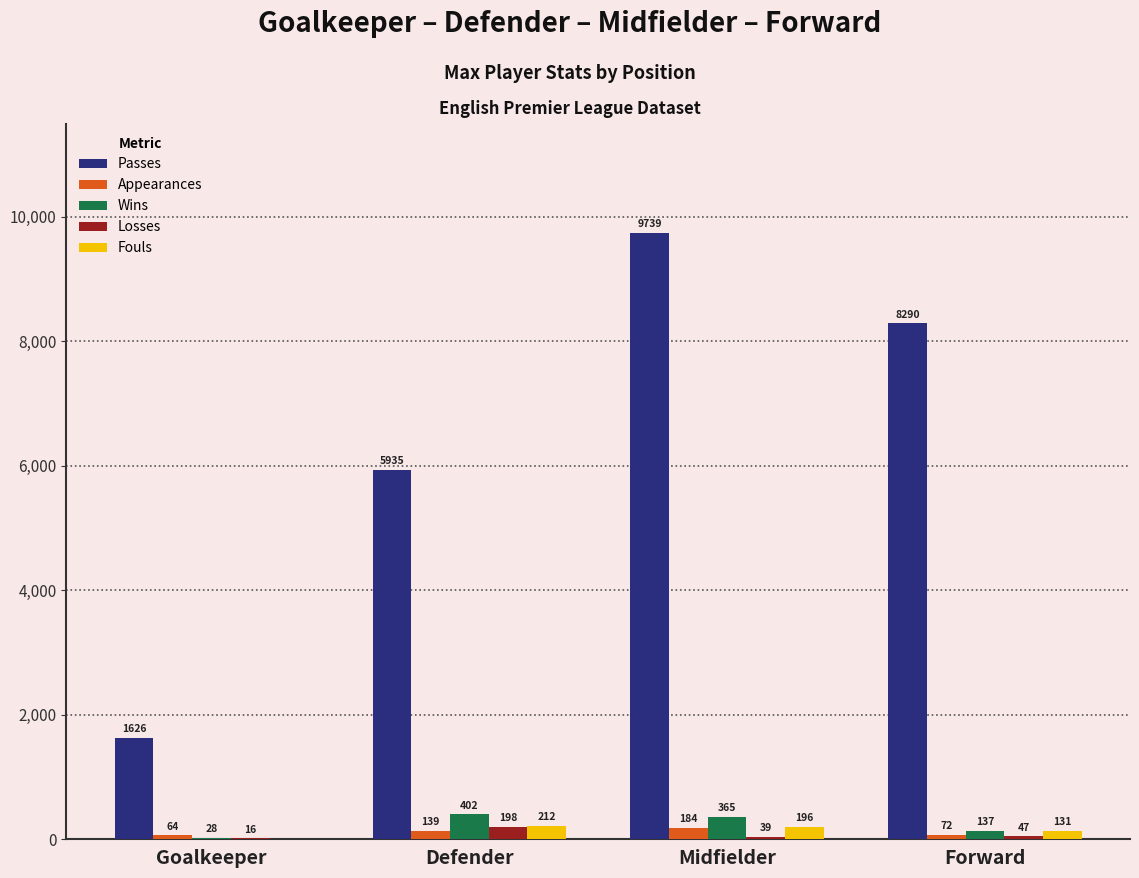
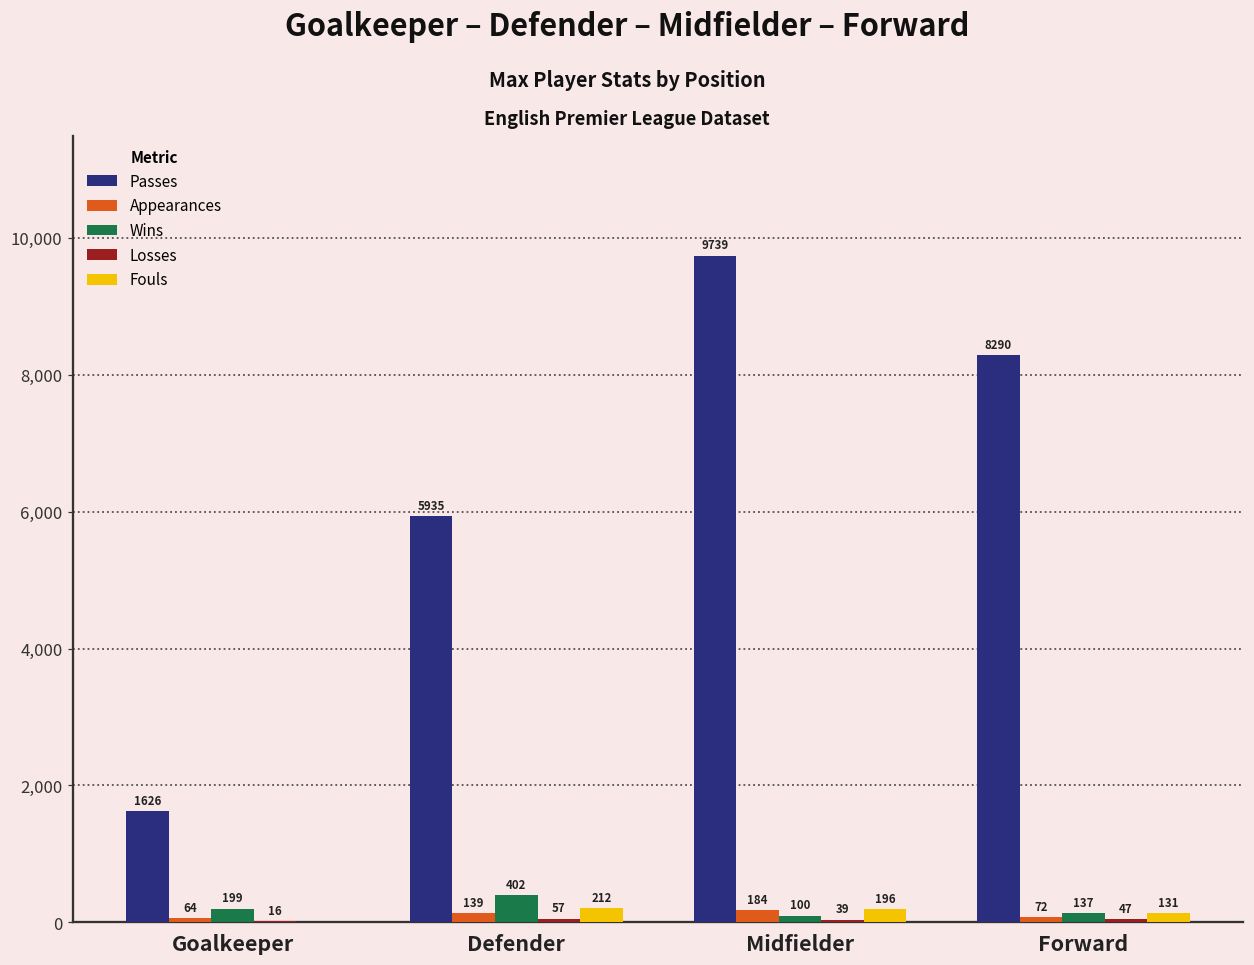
Wins, Goalkeeper: 28 -> 199
Losses, Defender: 198 -> 57
Wins, Midfielder: 365 -> 100
